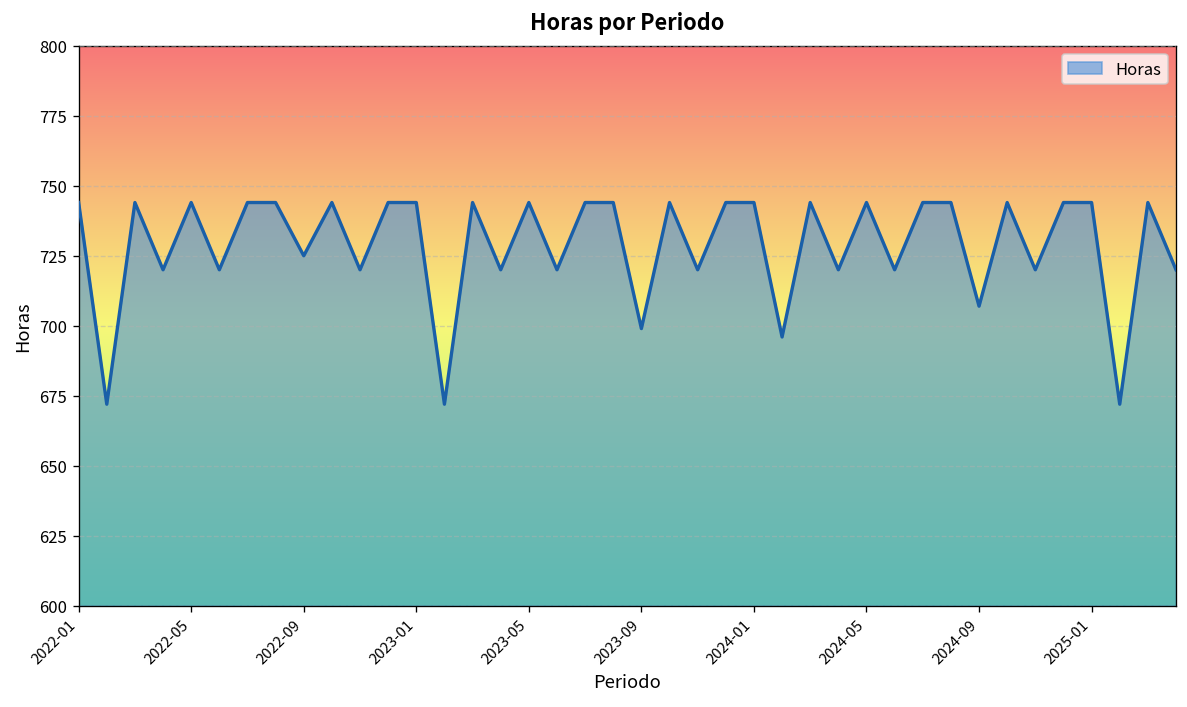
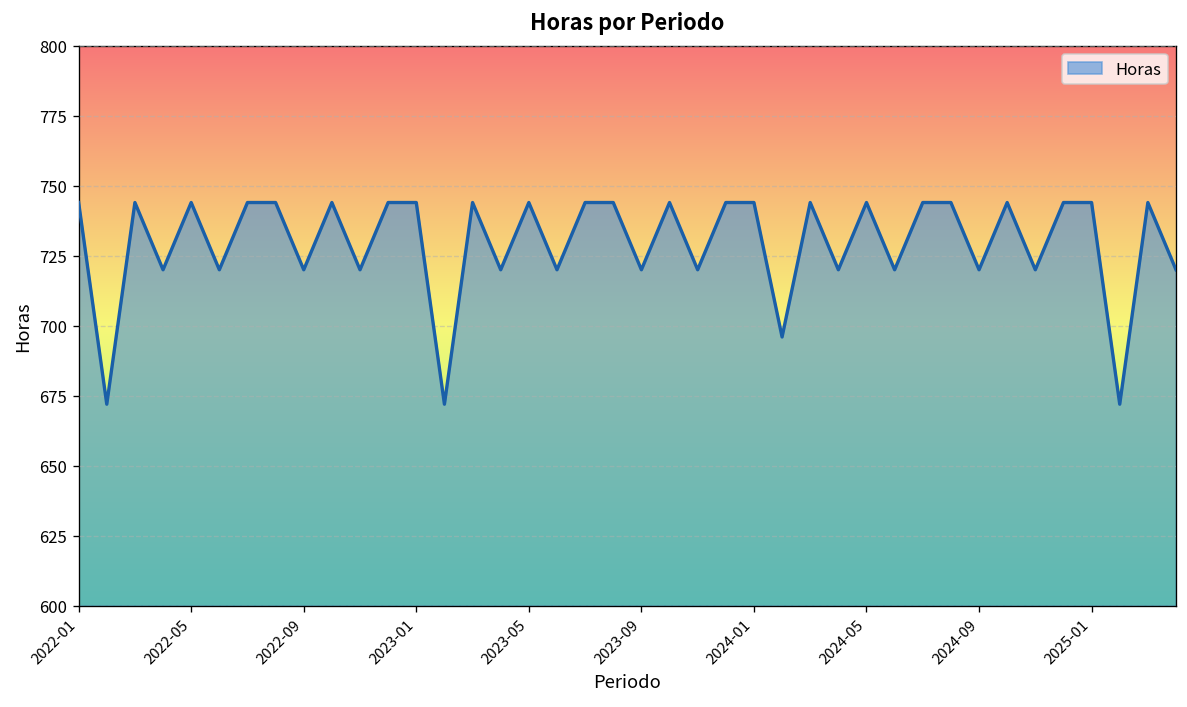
2022-09: 725 -> 720
2023-09: 699 -> 720
2024-09: 707 -> 720
